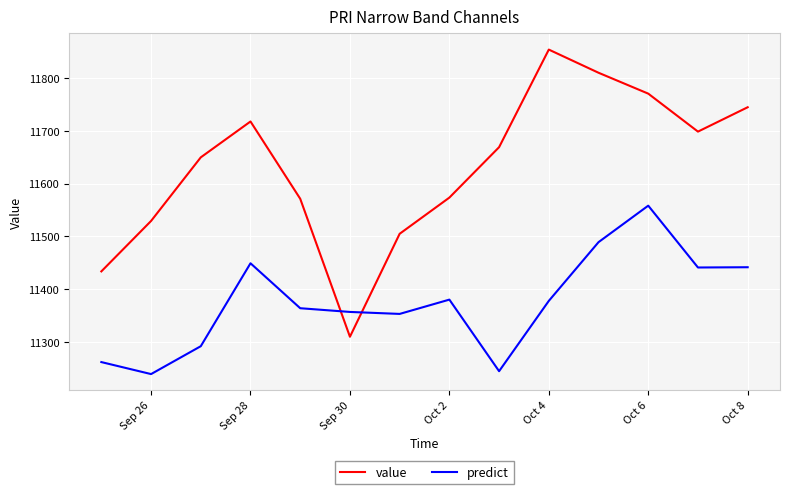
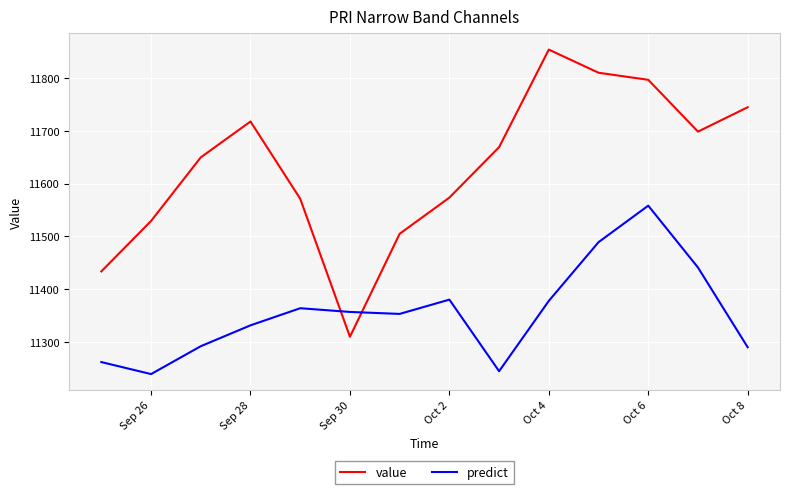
predict, Sep 28: 11450 -> 11330
value, Oct 6: 11770 -> 11800
predict, Oct 8: 11440 -> 11290
